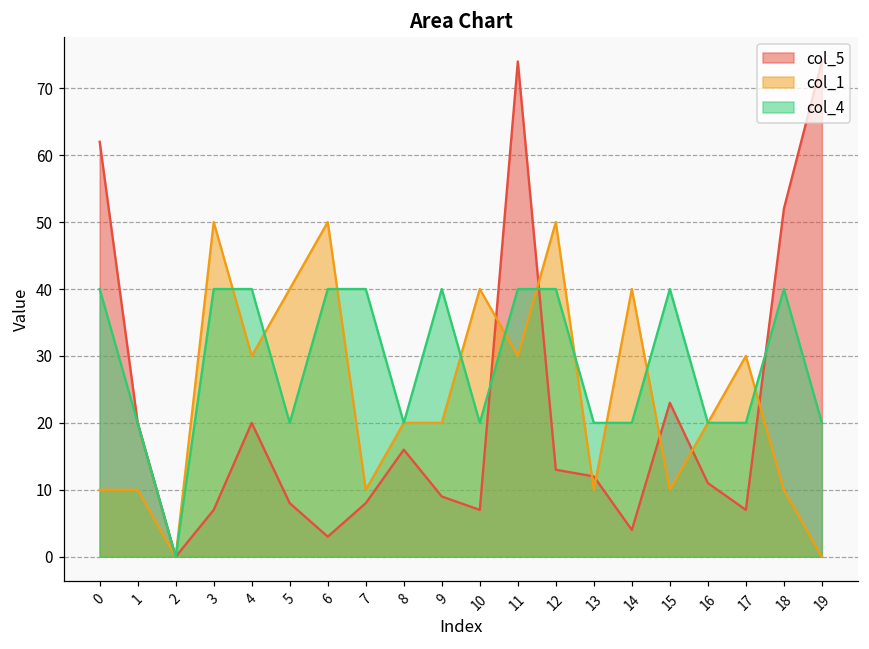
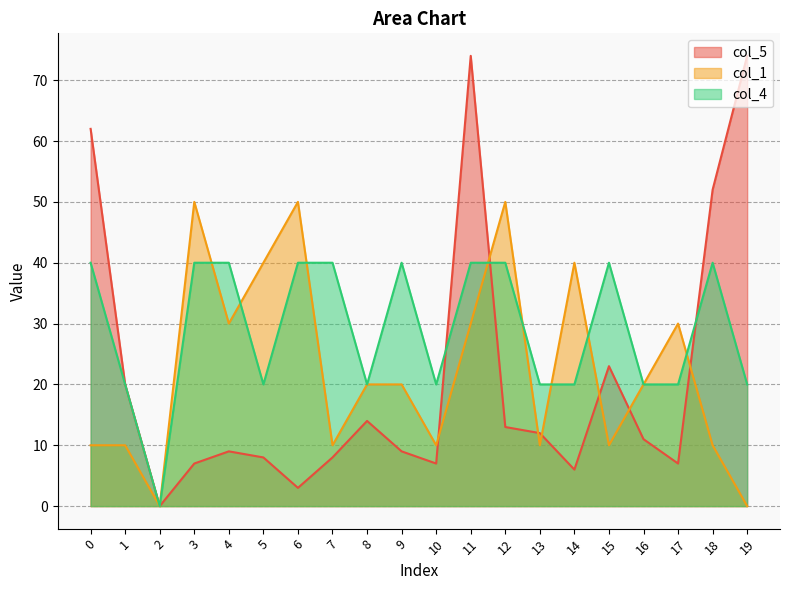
col_5, 4: 20 -> 9
col_5, 8: 16 -> 14
col_1, 10: 40 -> 10
col_5, 14: 4 -> 6
